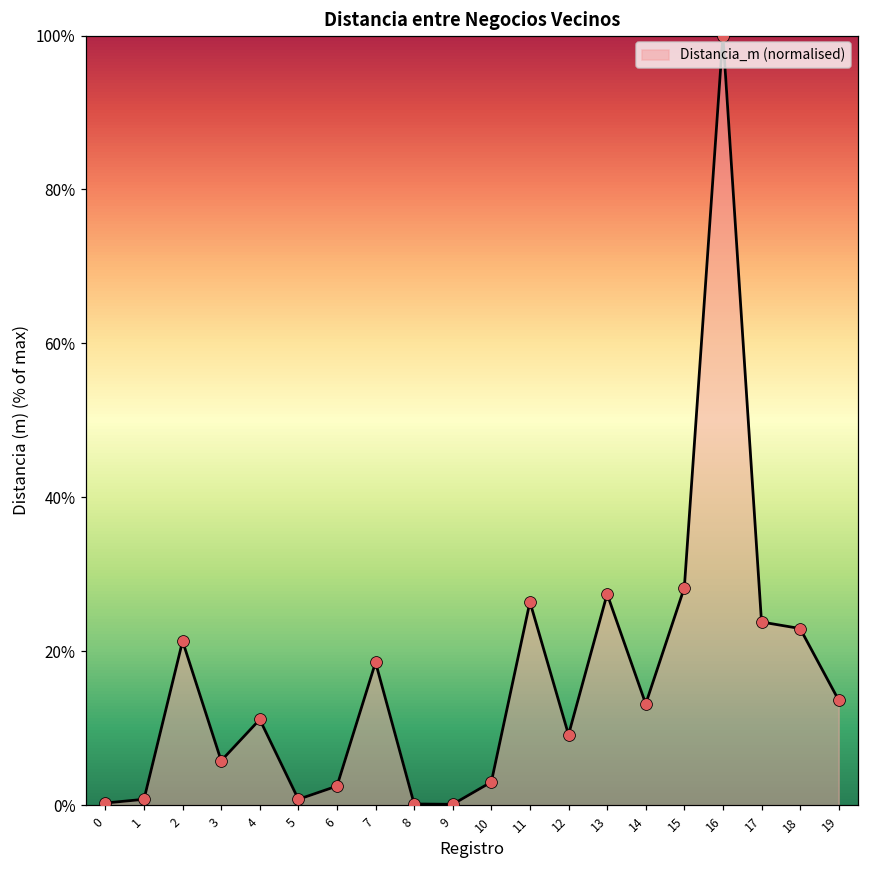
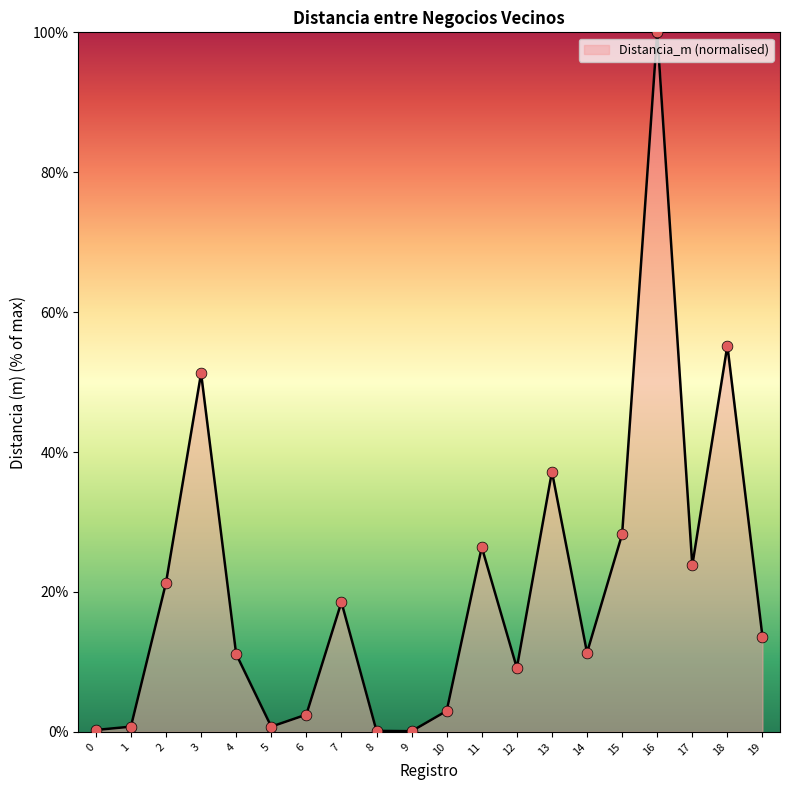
3: 6% -> 51%
13: 27% -> 37%
14: 13% -> 11%
18: 23% -> 55%
